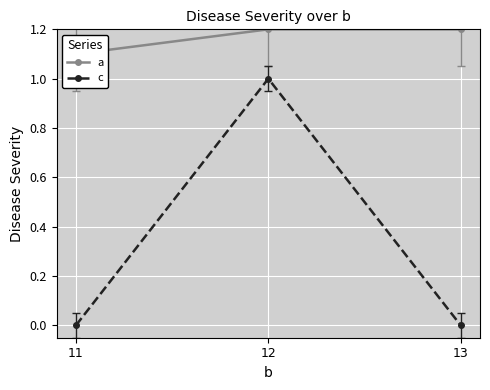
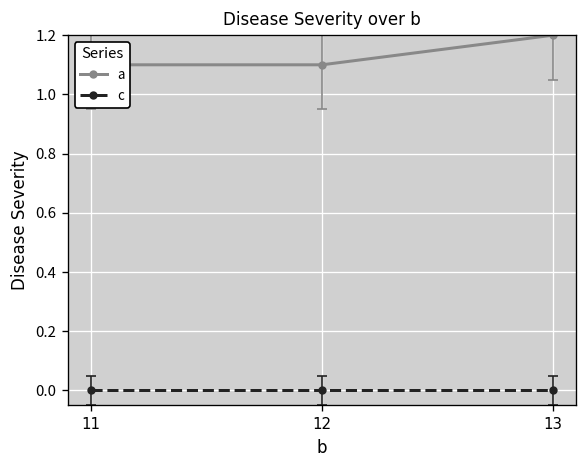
a, 12: 1.2 -> 1.1
c, 12: 1 -> 0
